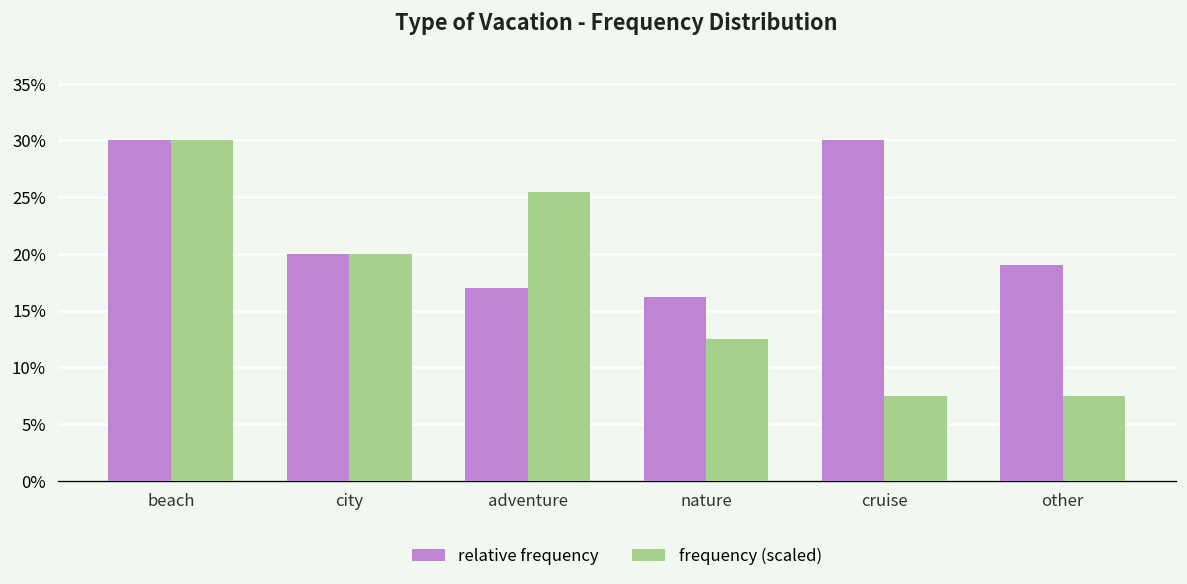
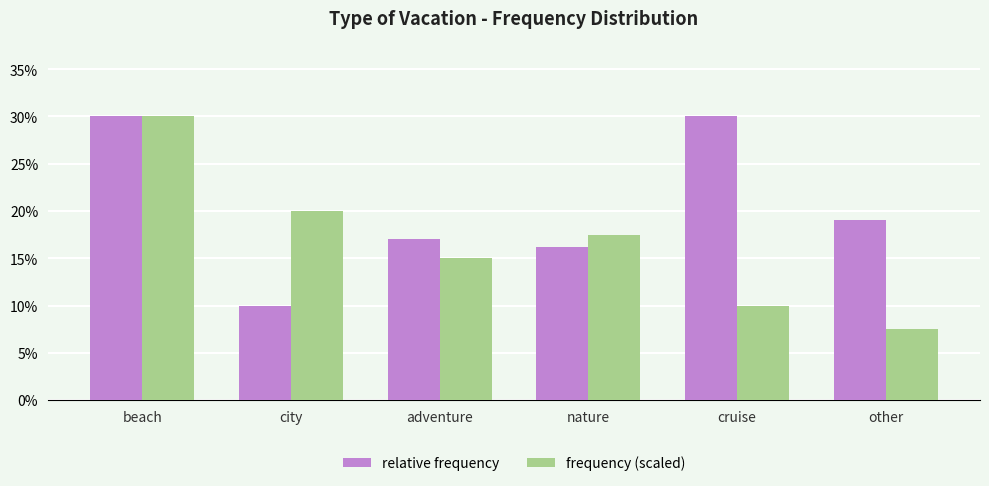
relative frequency, city: 20% -> 10%
frequency (scaled), adventure: 26% -> 15%
frequency (scaled), nature: 13% -> 18%
frequency (scaled), cruise: 8% -> 10%
